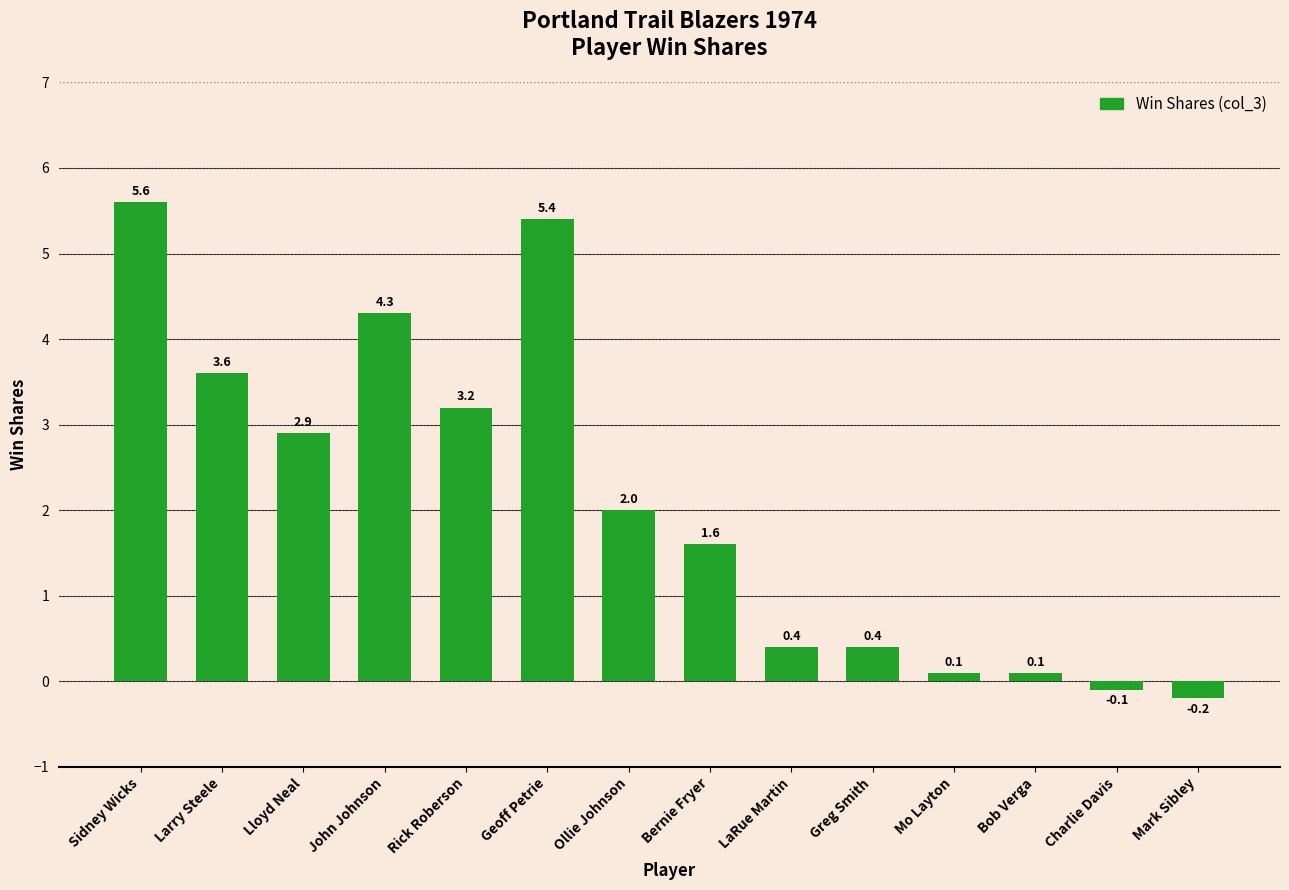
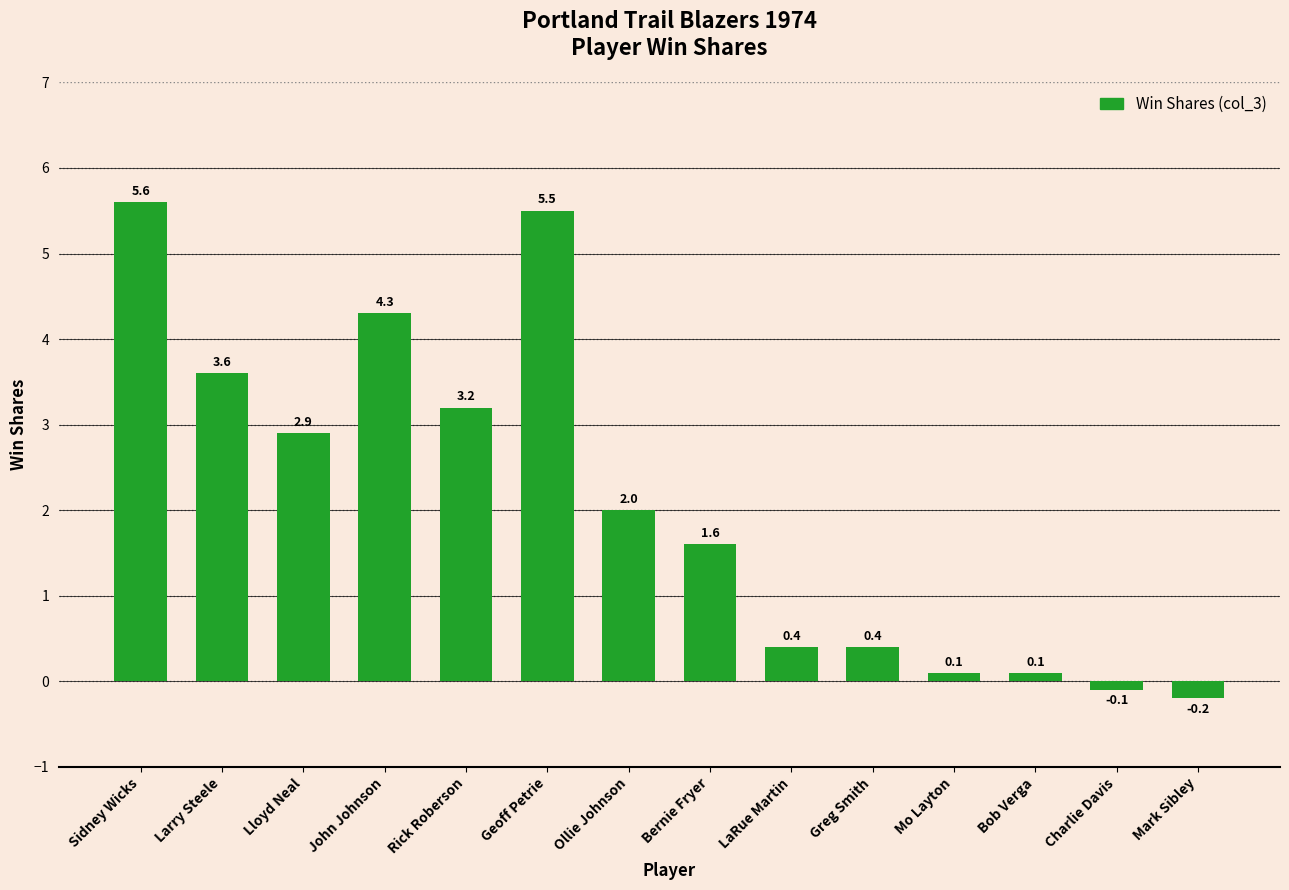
Geoff Petrie: 5.4 -> 5.5
